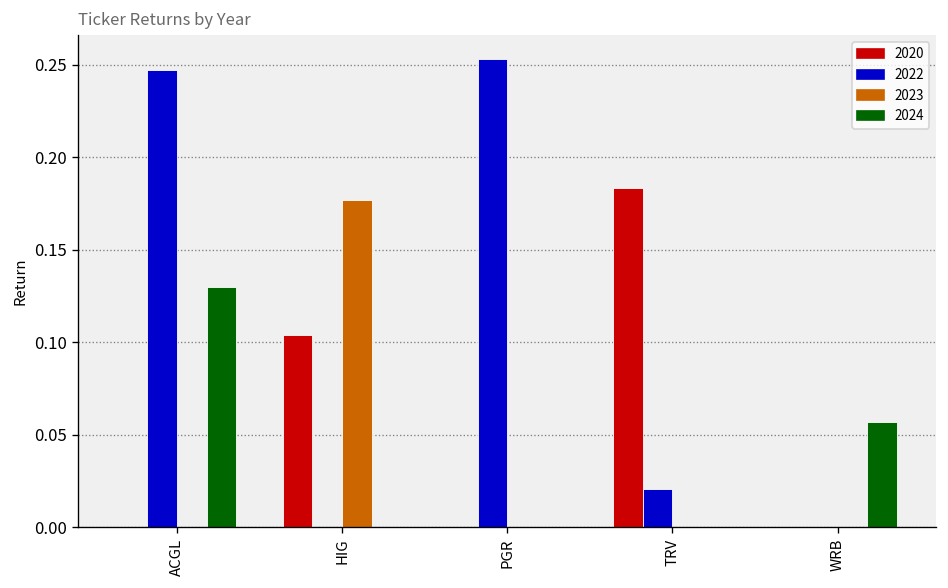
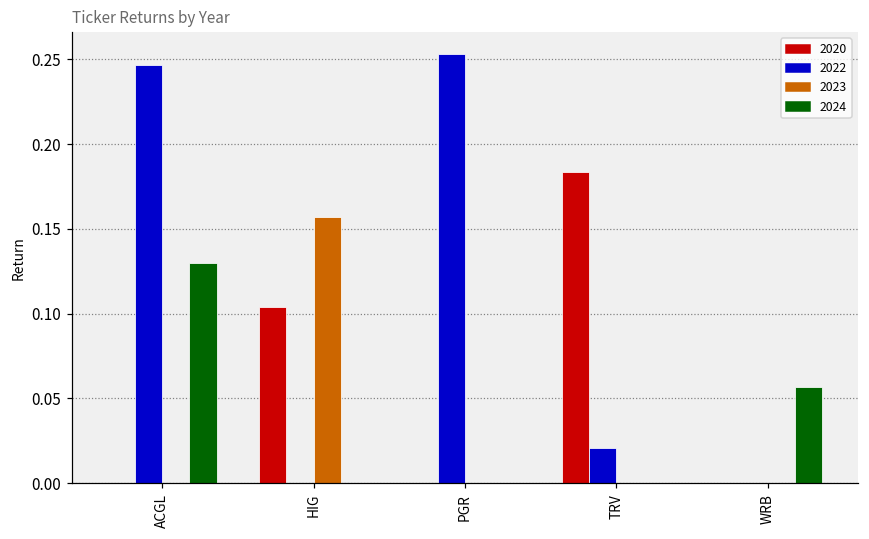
2023, HIG: 0.177 -> 0.157
